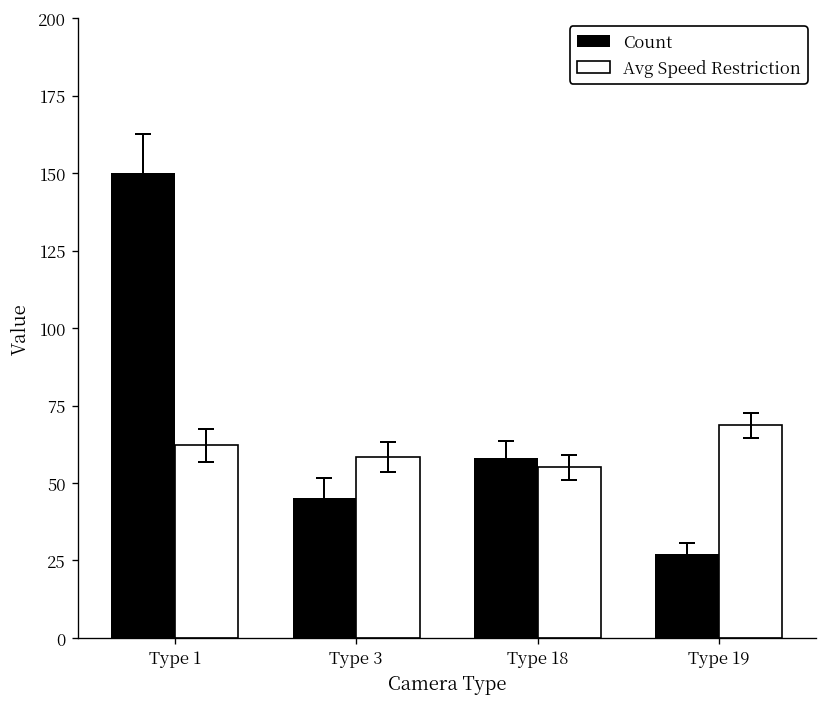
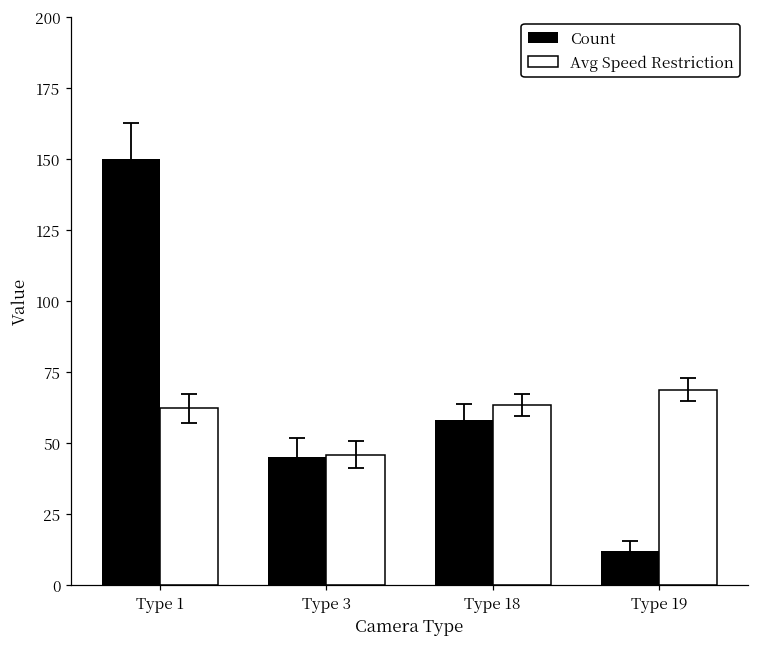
Avg Speed Restriction, Type 3: 58 -> 46
Avg Speed Restriction, Type 18: 55 -> 63
Count, Type 19: 27 -> 12
